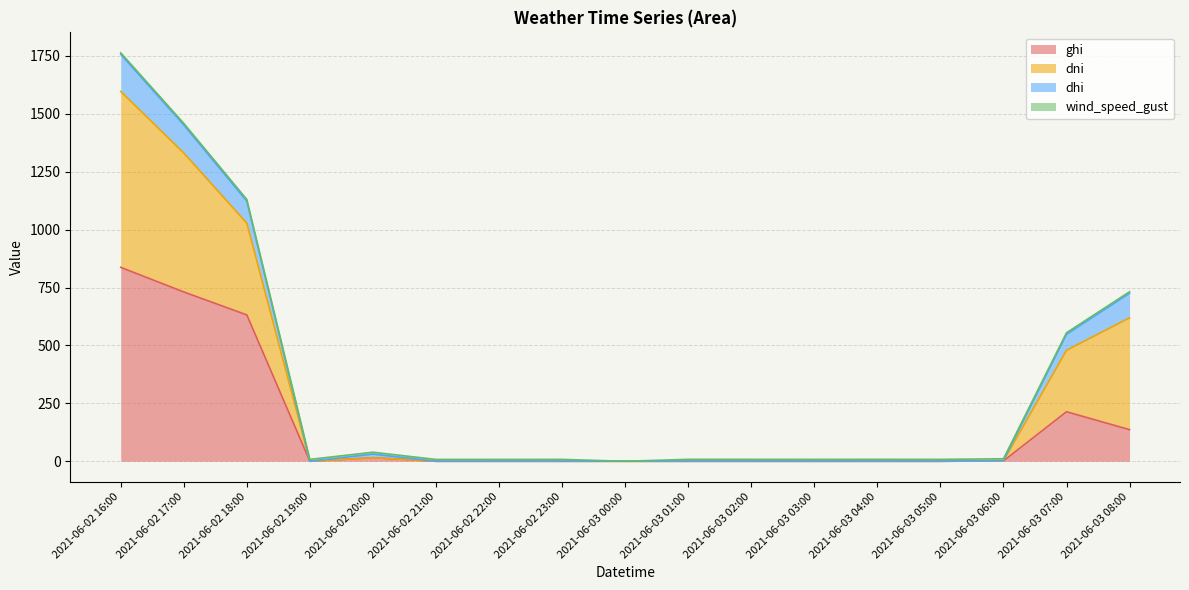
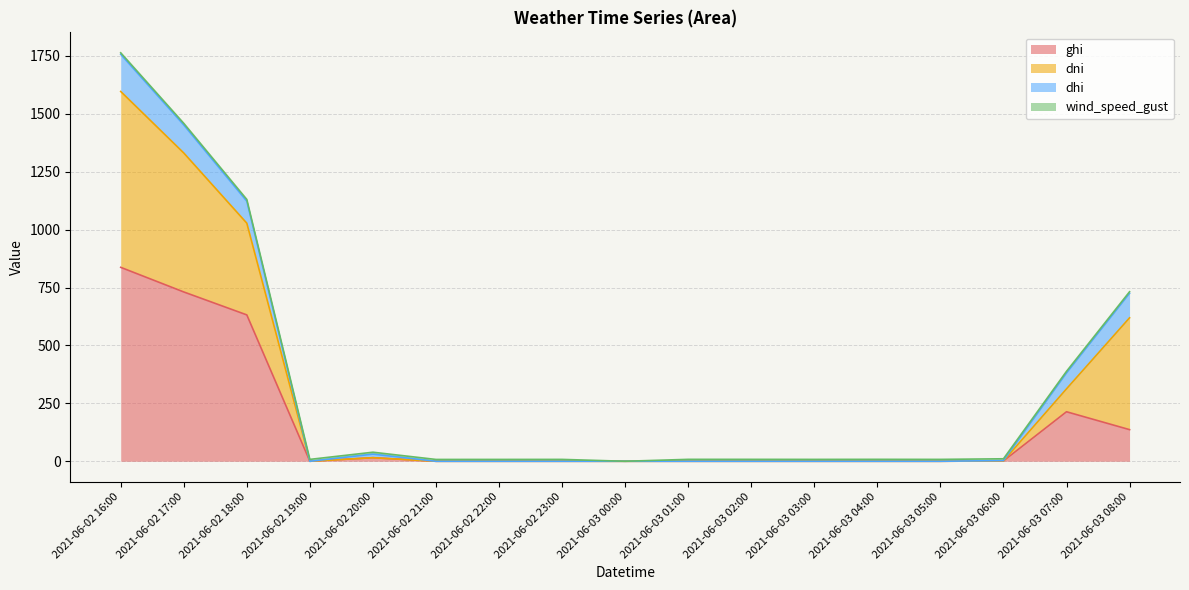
dni, 2021-06-03 07:00: 270 -> 100
